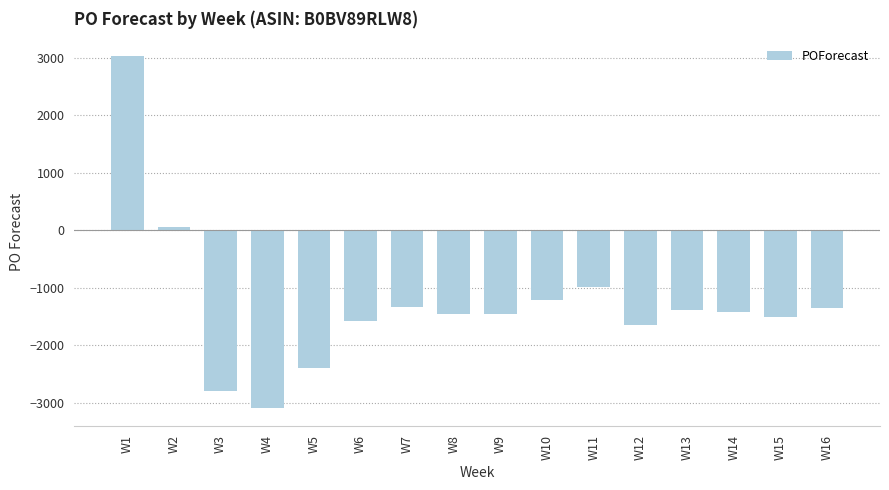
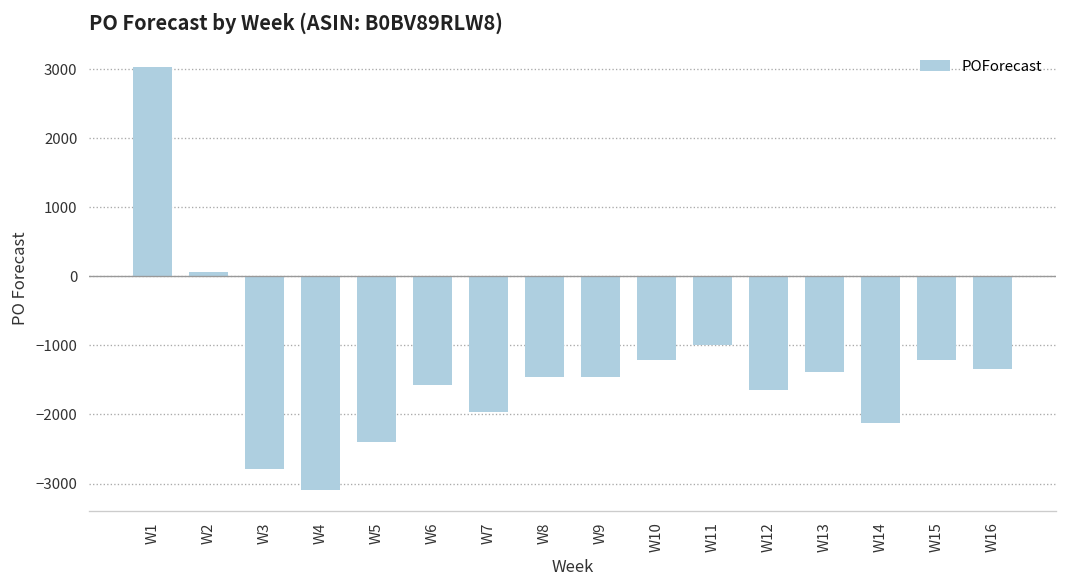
W7: -1300 -> -2000
W14: -1400 -> -2100
W15: -1500 -> -1200
